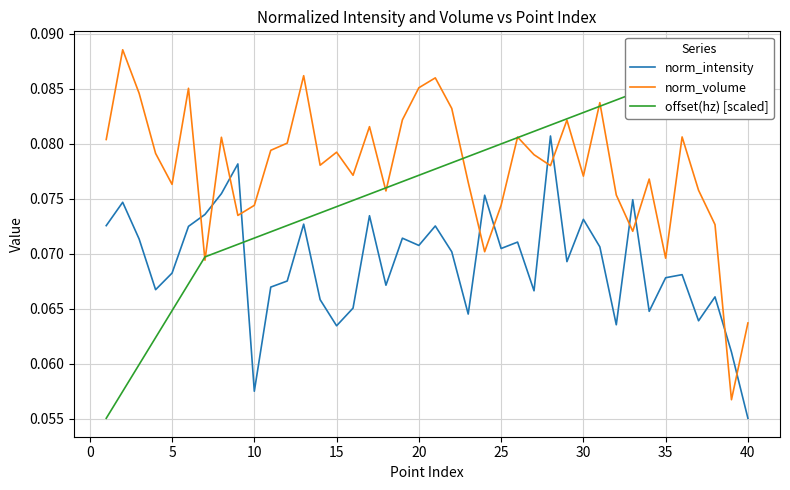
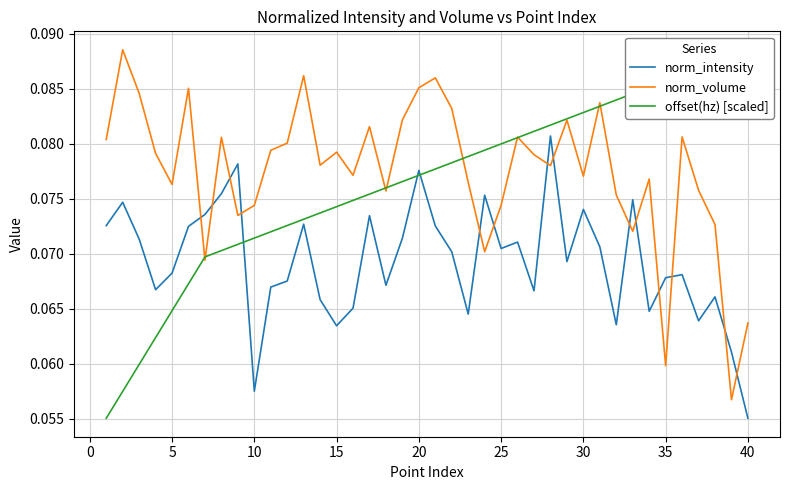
norm_intensity, 20: 0.0708 -> 0.0776
norm_intensity, 30: 0.0731 -> 0.0740
norm_volume, 35: 0.0696 -> 0.0598
